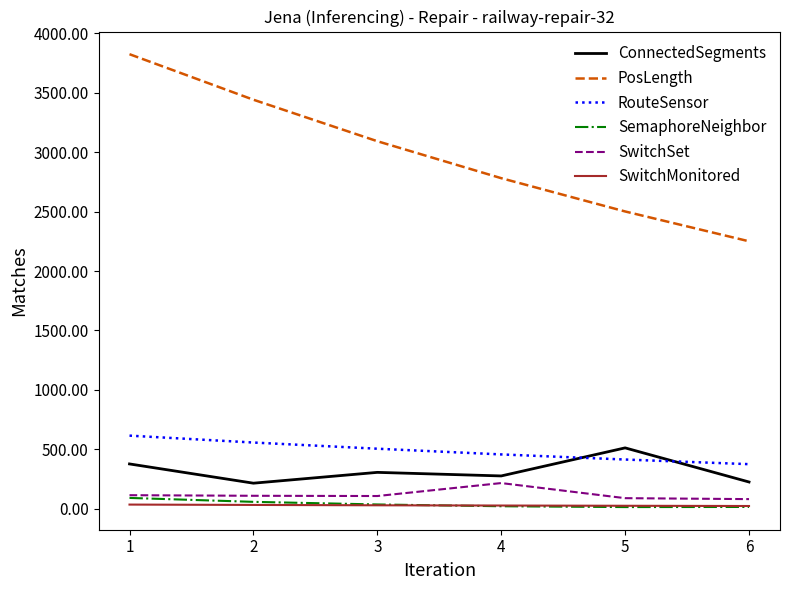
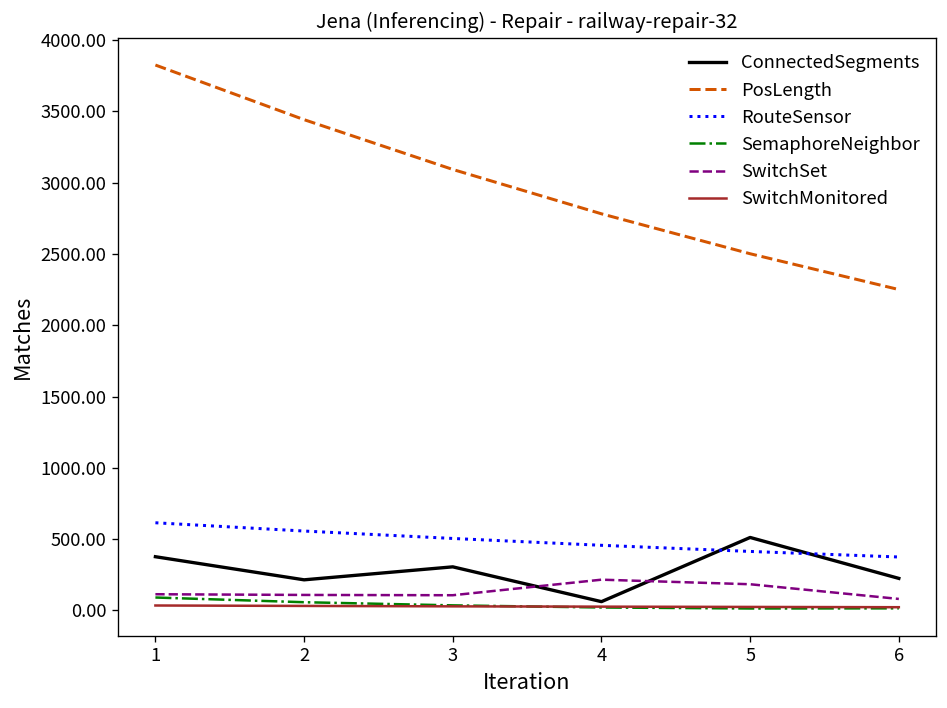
ConnectedSegments, 4: 280 -> 60
SwitchSet, 5: 90 -> 180
